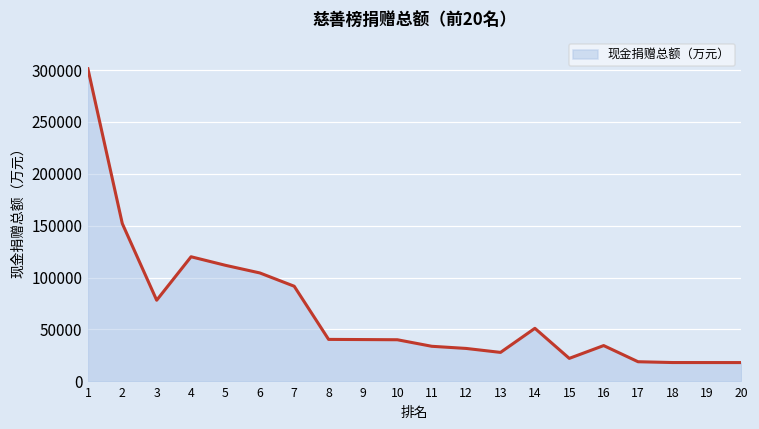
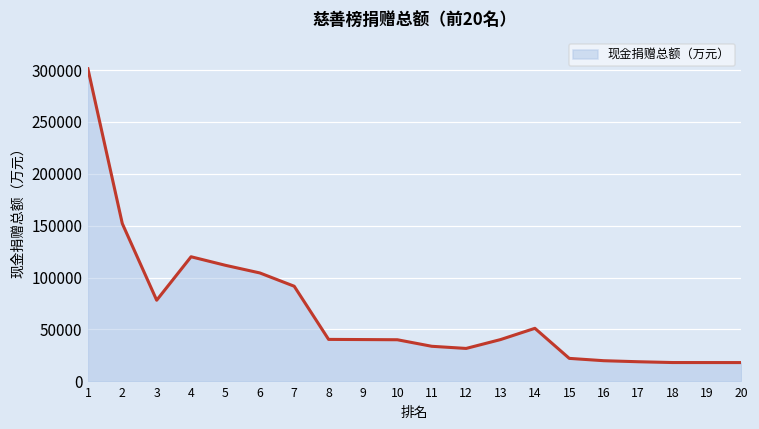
13: 30000 -> 40000
16: 30000 -> 20000
